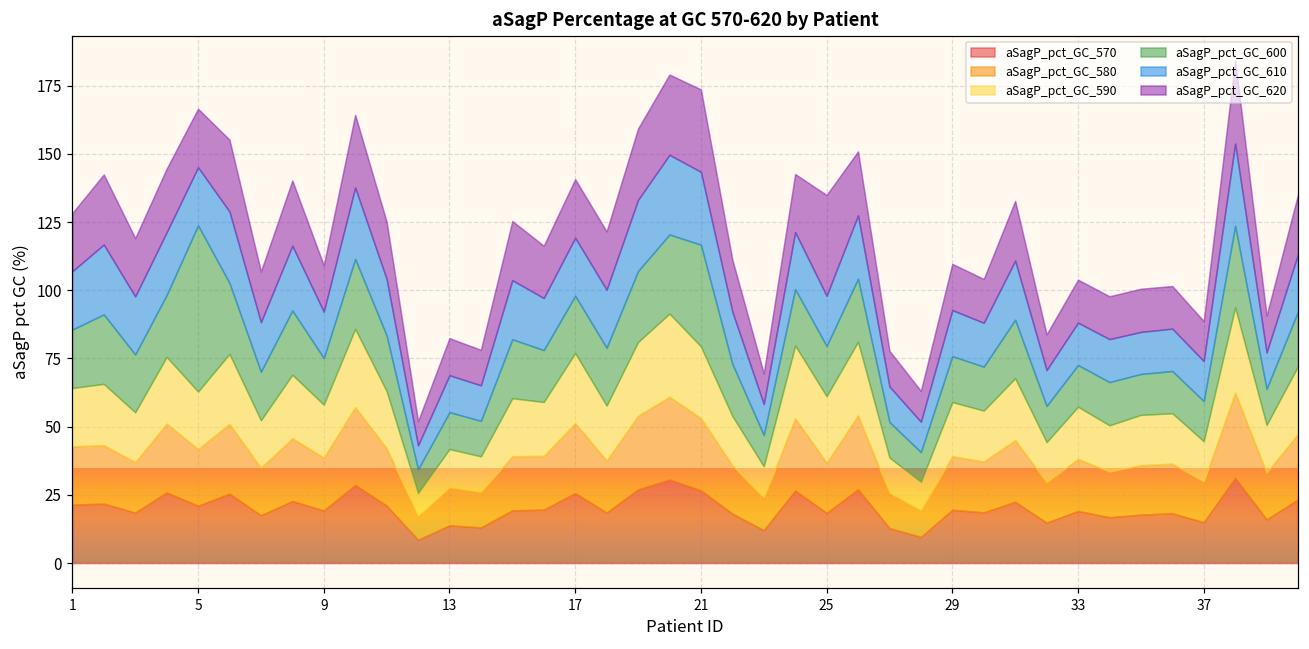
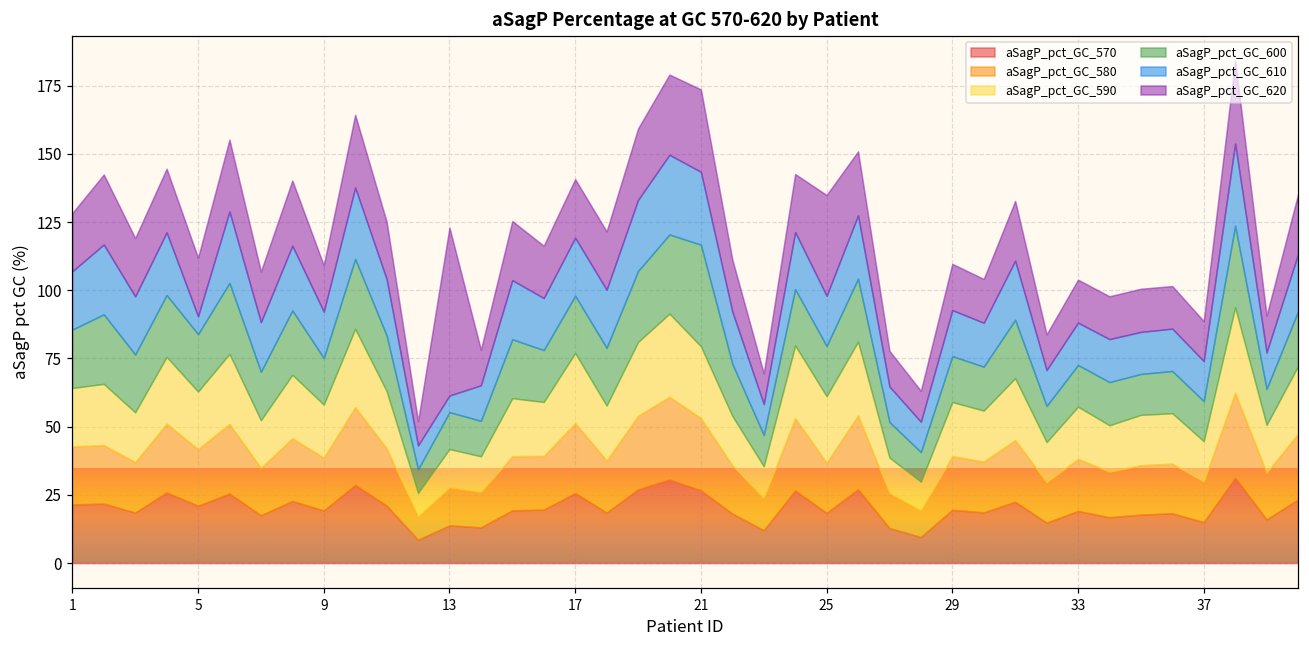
aSagP_pct_GC_600, 5: 61 -> 21
aSagP_pct_GC_610, 5: 21 -> 7
aSagP_pct_GC_610, 13: 14 -> 6
aSagP_pct_GC_620, 13: 14 -> 62
